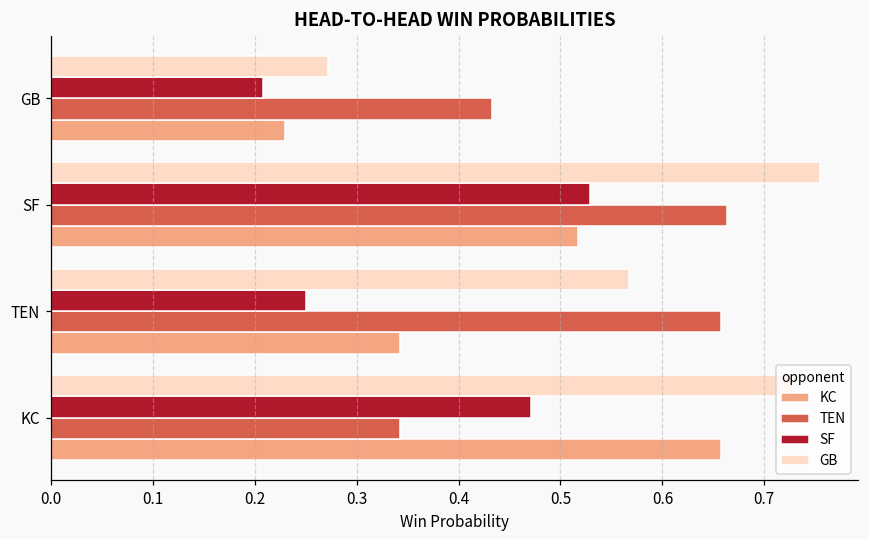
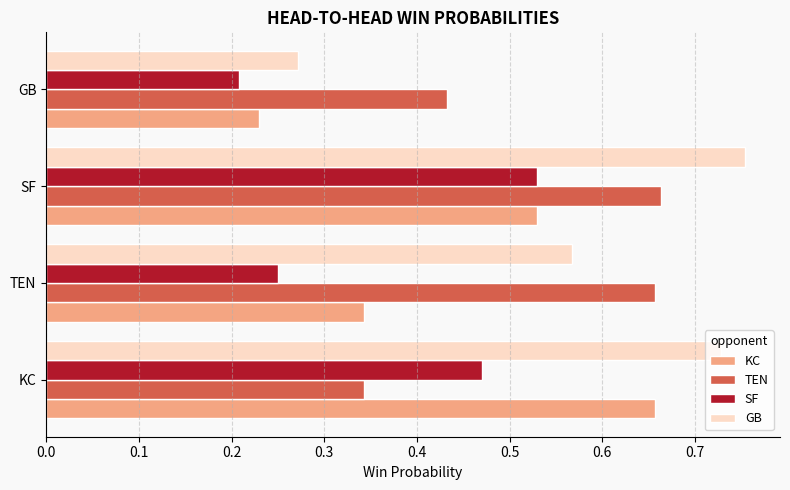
KC, SF: 0.52 -> 0.53
